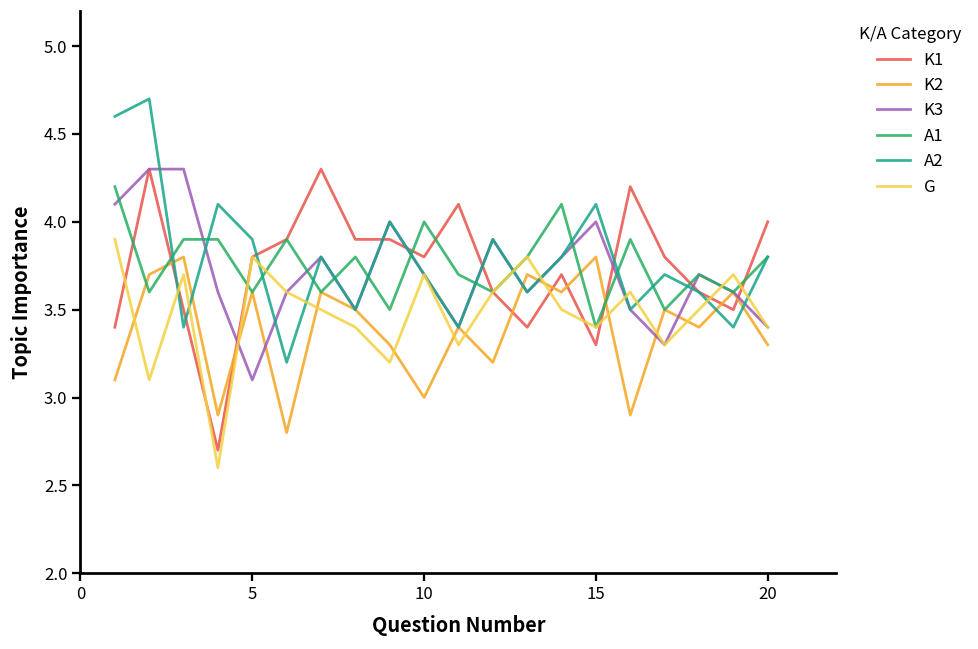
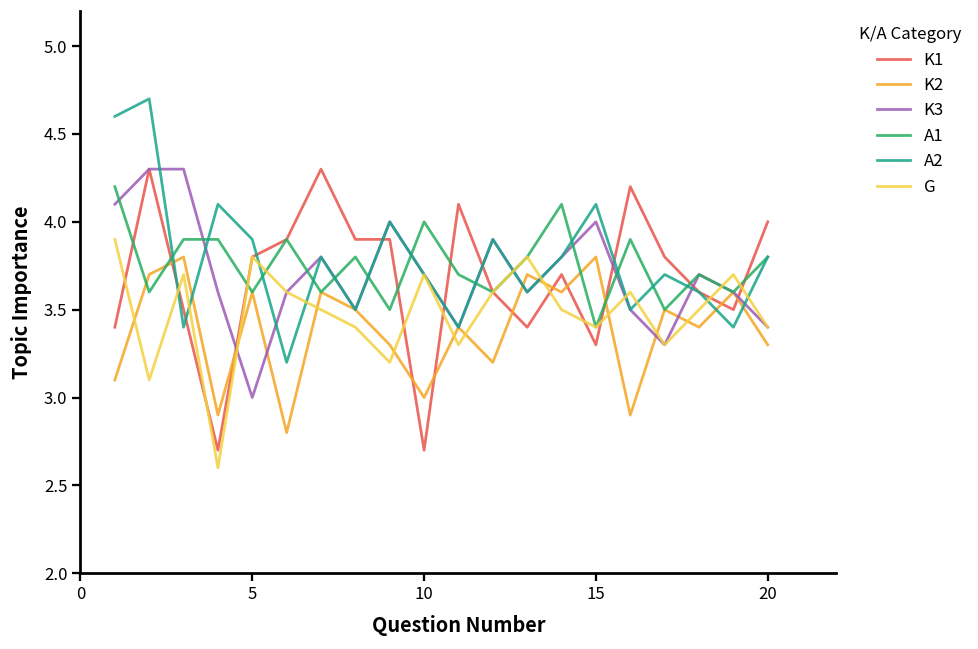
K3, 5: 3.1 -> 3.0
K1, 10: 3.8 -> 2.7
